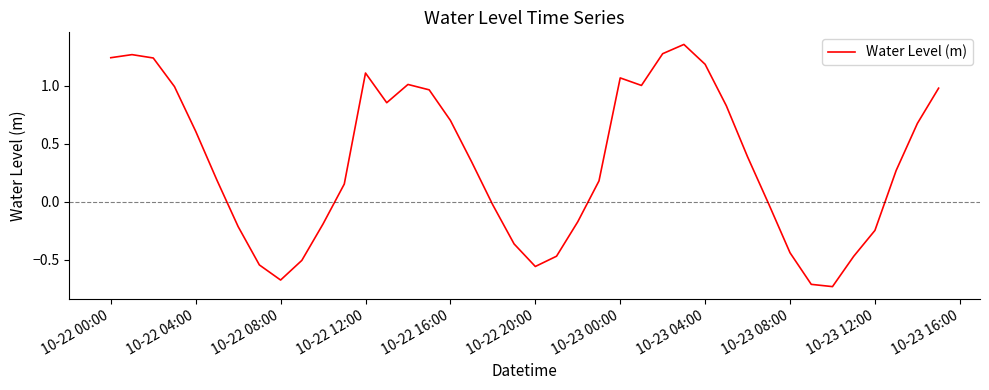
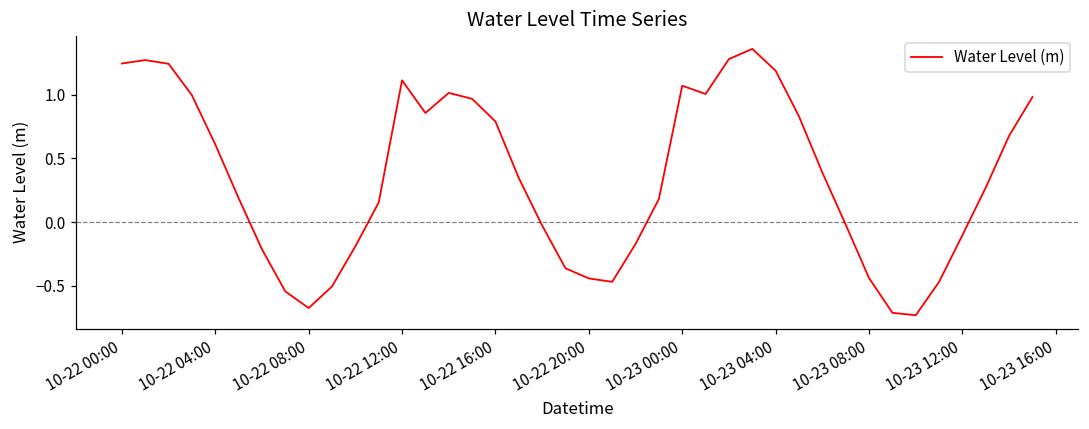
10-22 16:00: 0.70 -> 0.79
10-22 20:00: -0.56 -> -0.44
10-23 12:00: -0.25 -> -0.10
